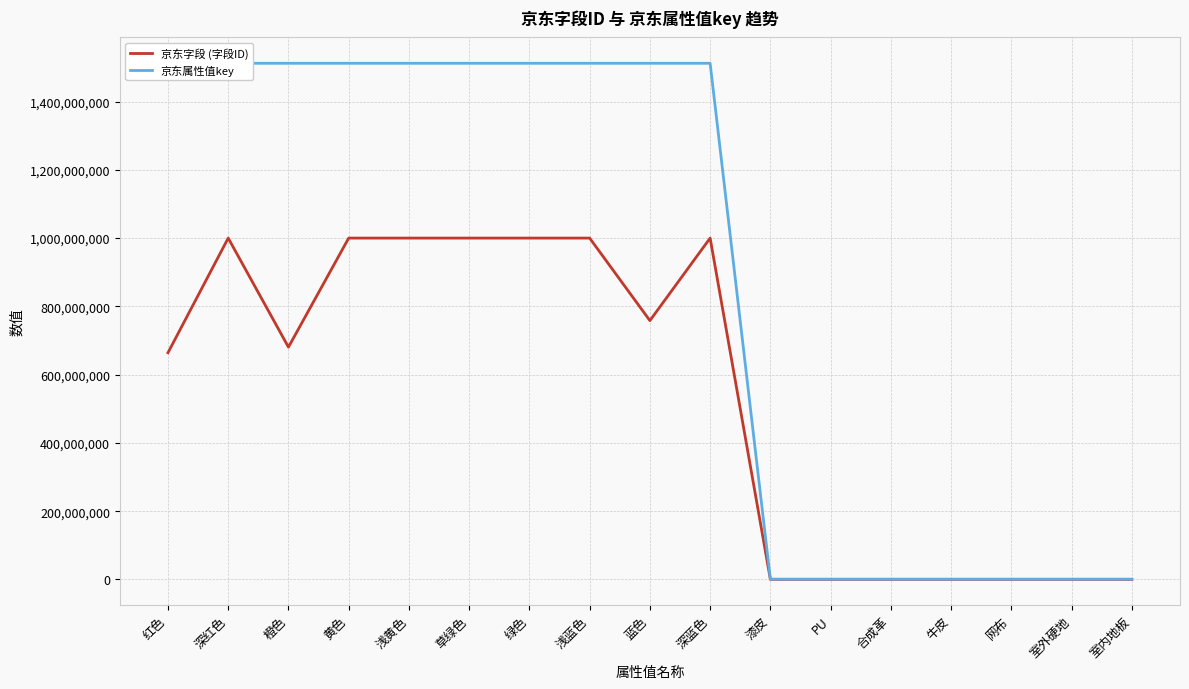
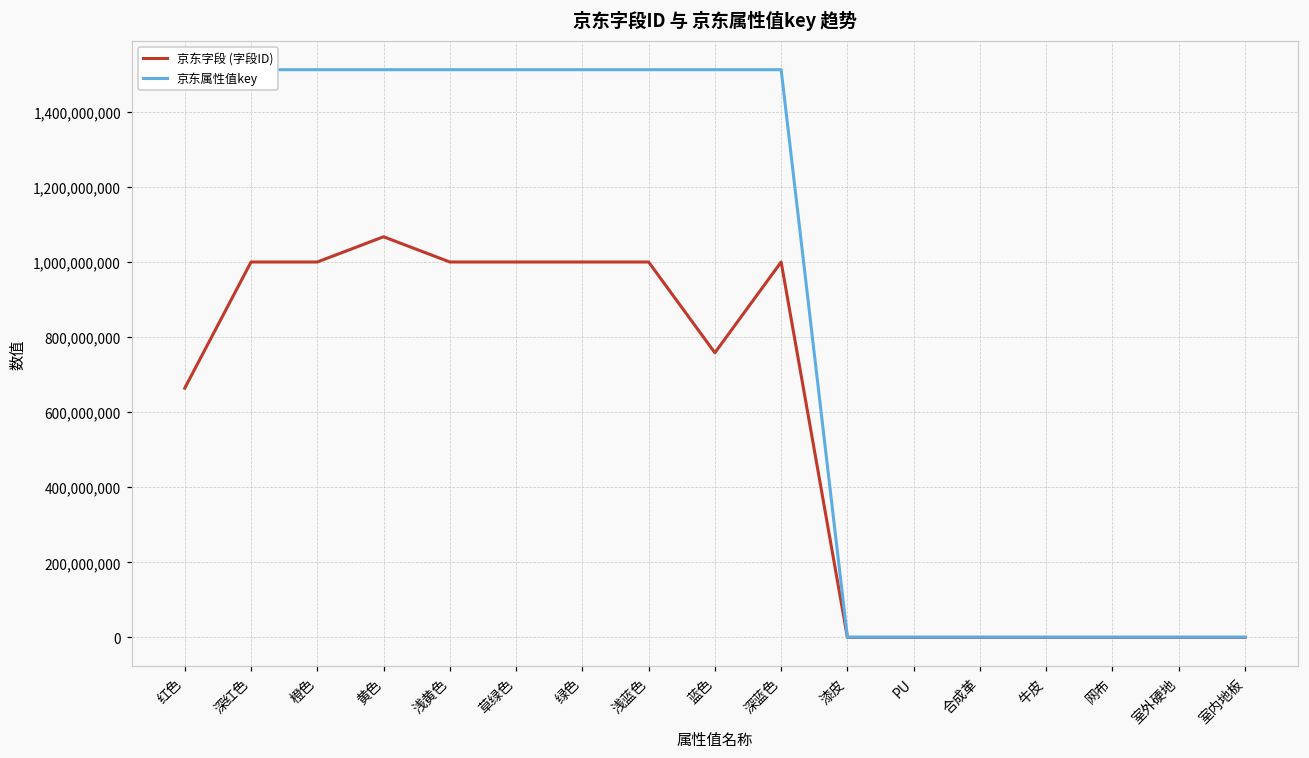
京东字段 (字段ID), 橙色: 680,000,000 -> 1,000,000,000
京东字段 (字段ID), 黄色: 1,000,000,000 -> 1,070,000,000
